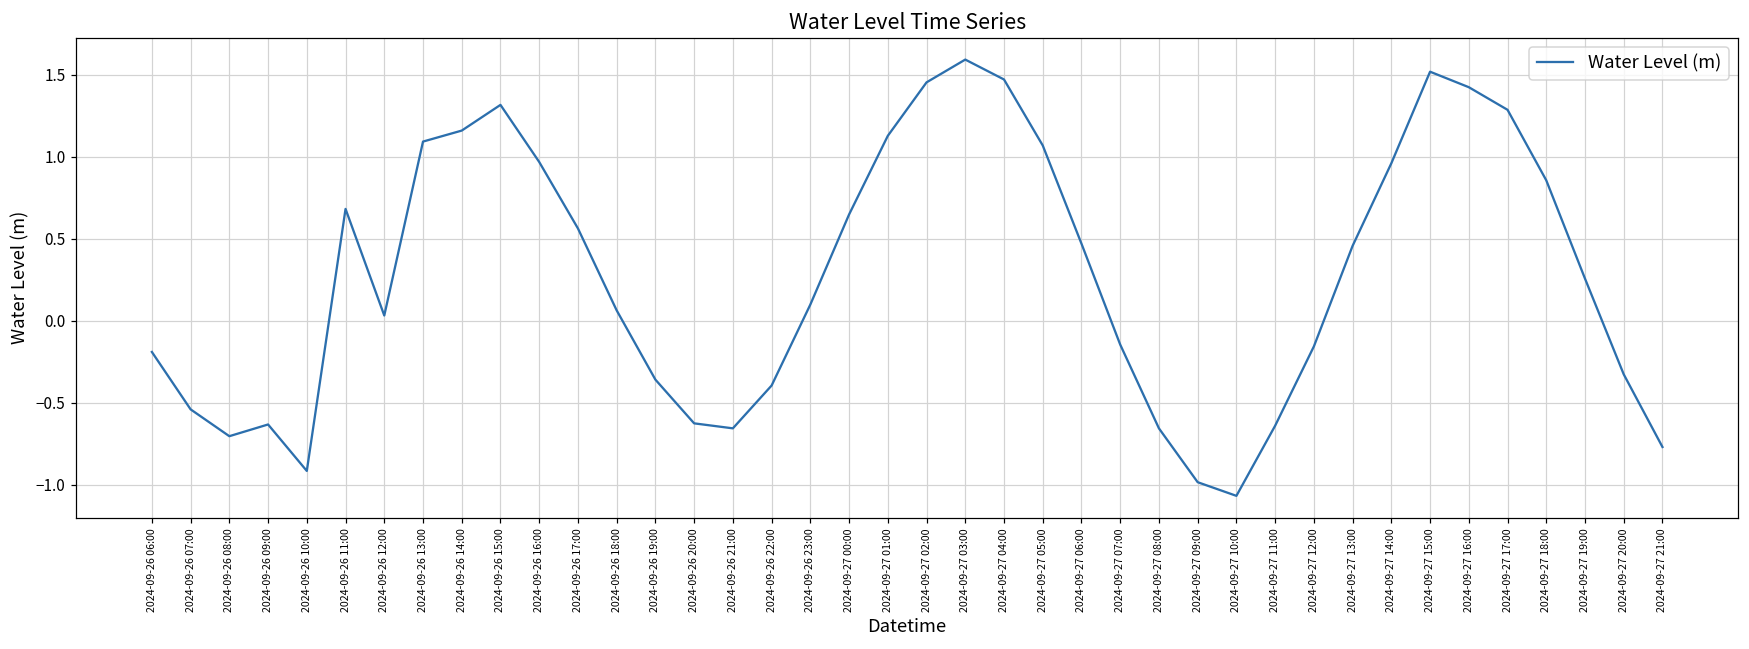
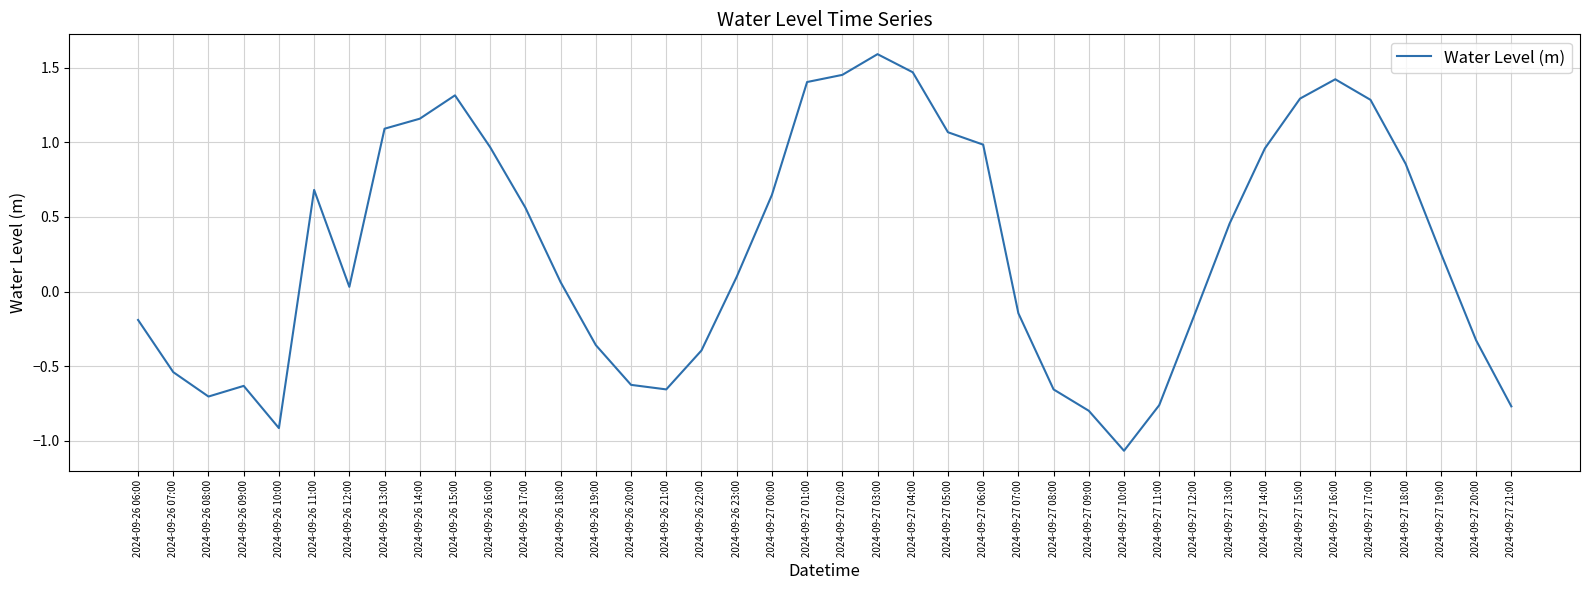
2024-09-27 01:00: 1.13 -> 1.41
2024-09-27 06:00: 0.47 -> 0.99
2024-09-27 09:00: -0.99 -> -0.80
2024-09-27 11:00: -0.64 -> -0.76
2024-09-27 15:00: 1.52 -> 1.29
